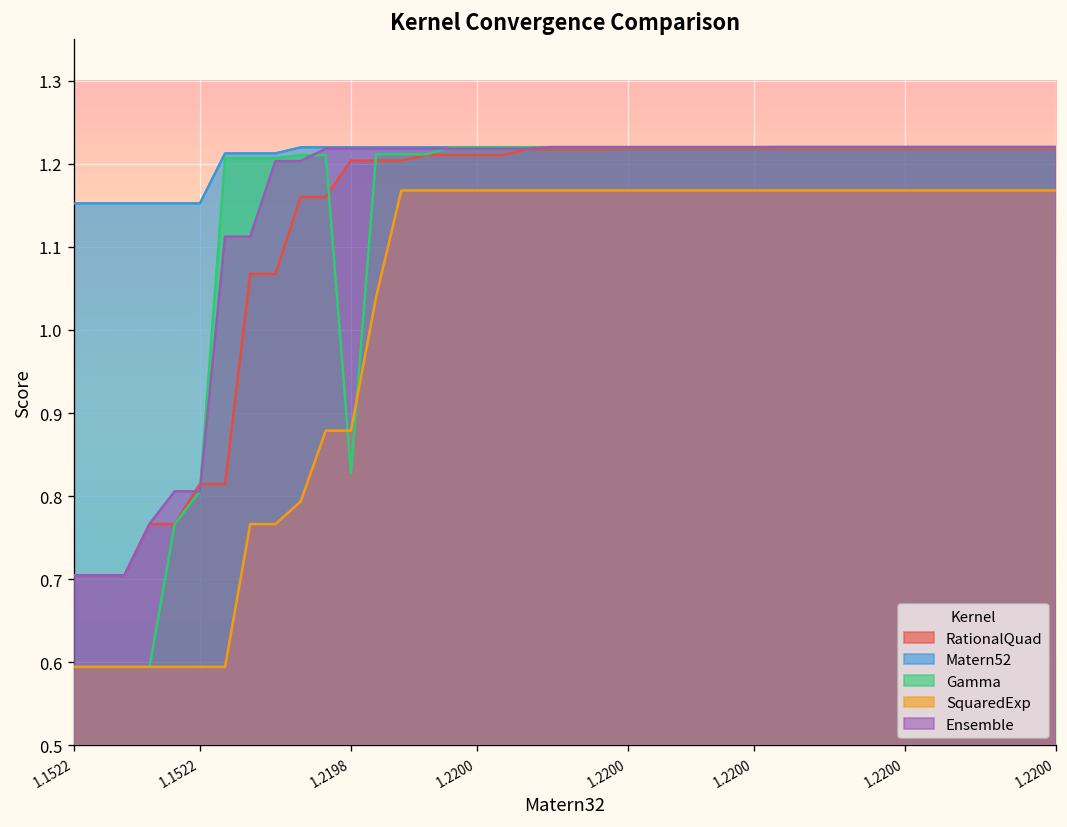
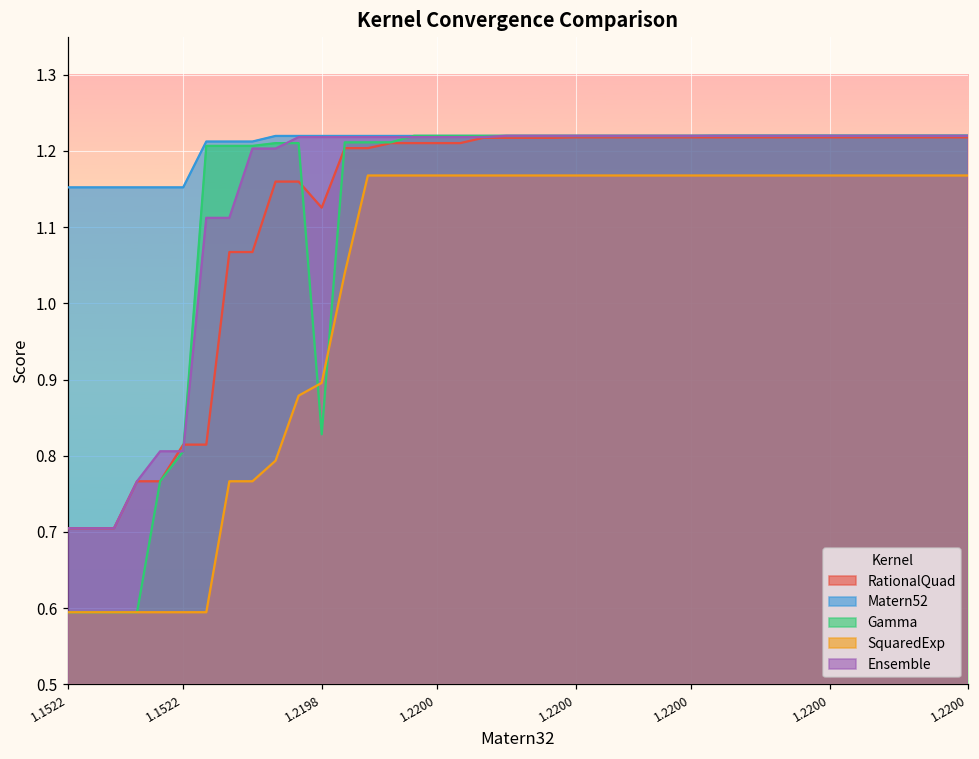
RationalQuad, 1.2198: 1.20 -> 1.13
SquaredExp, 1.2198: 0.88 -> 0.90
